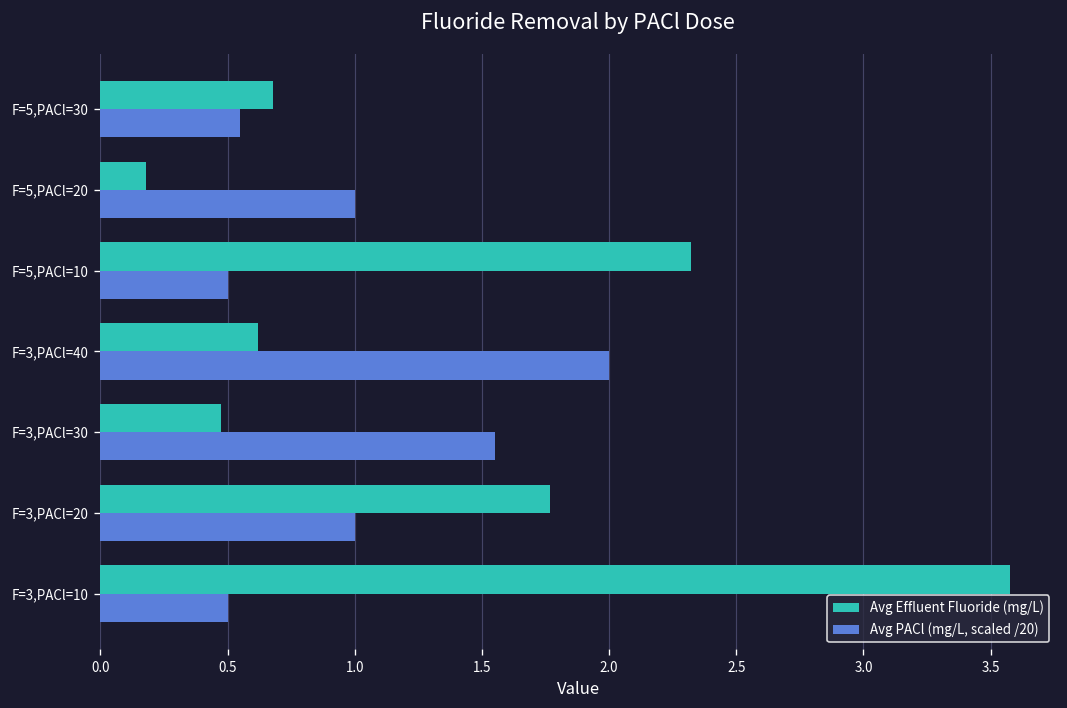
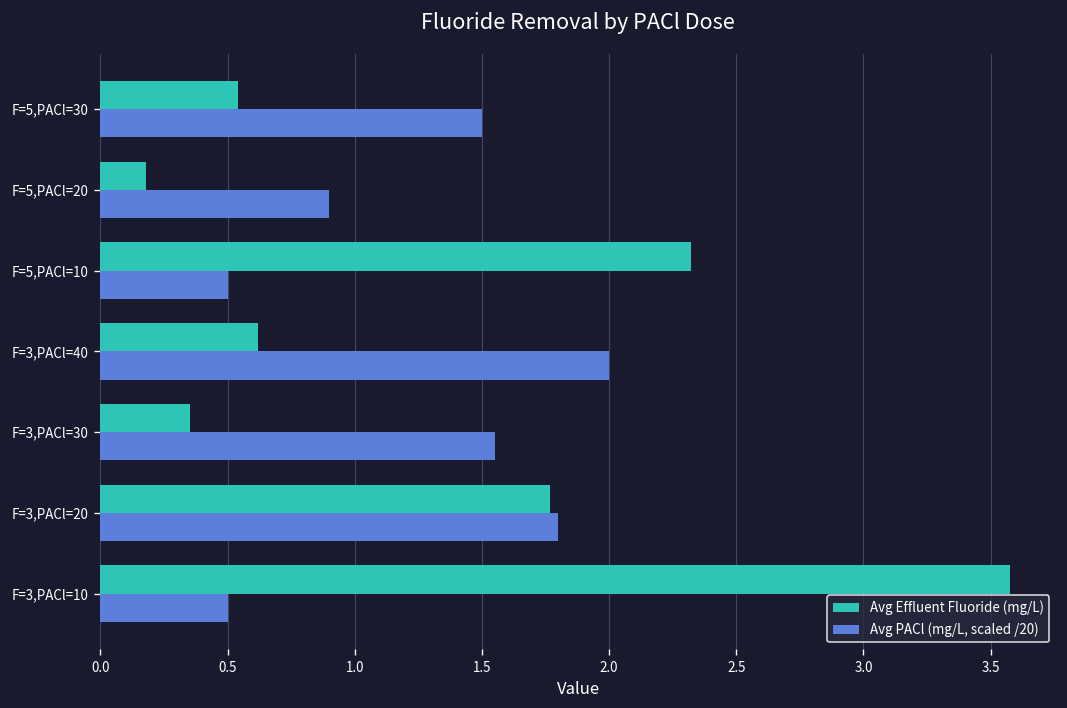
Avg Effluent Fluoride (mg/L), F=5,PACl=30: 0.68 -> 0.54
Avg PACl (mg/L, scaled /20), F=5,PACl=30: 0.55 -> 1.50
Avg PACl (mg/L, scaled /20), F=5,PACl=20: 1.00 -> 0.90
Avg Effluent Fluoride (mg/L), F=3,PACl=30: 0.48 -> 0.35
Avg PACl (mg/L, scaled /20), F=3,PACl=20: 1.00 -> 1.80
